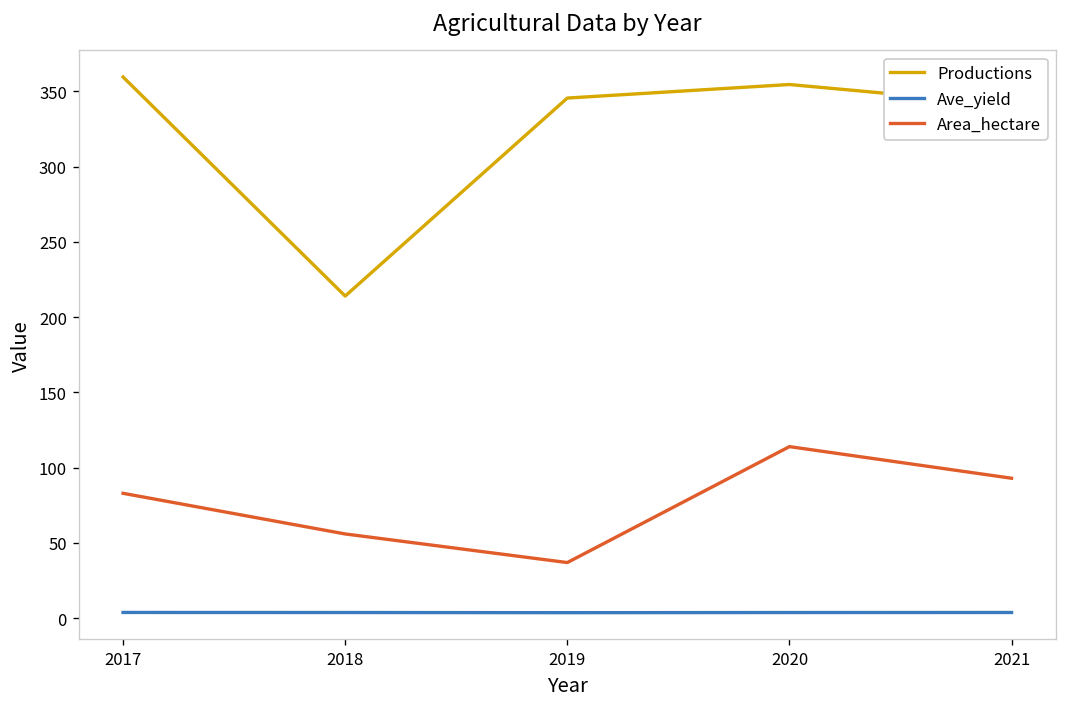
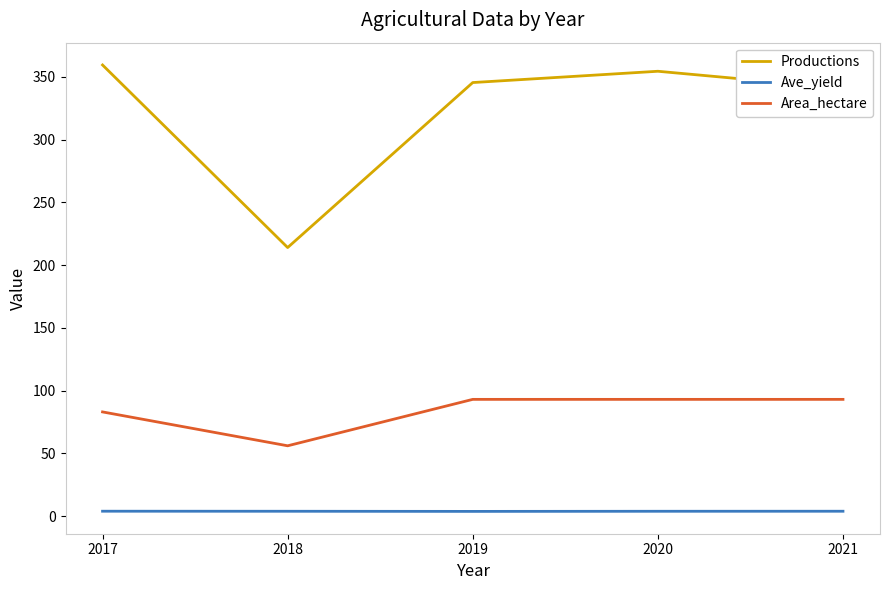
Area_hectare, 2019: 37 -> 93
Area_hectare, 2020: 114 -> 93
